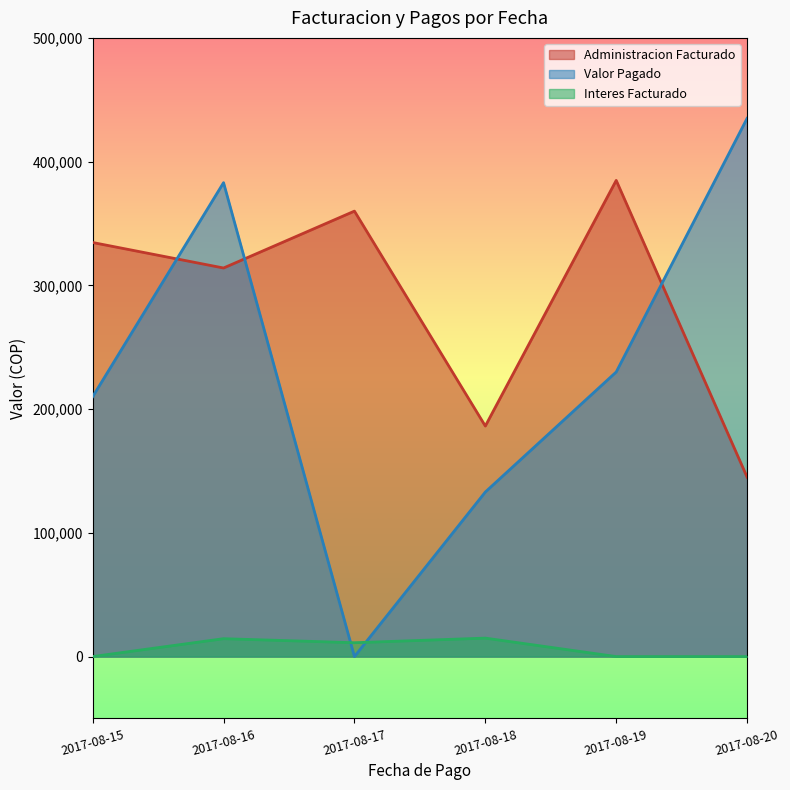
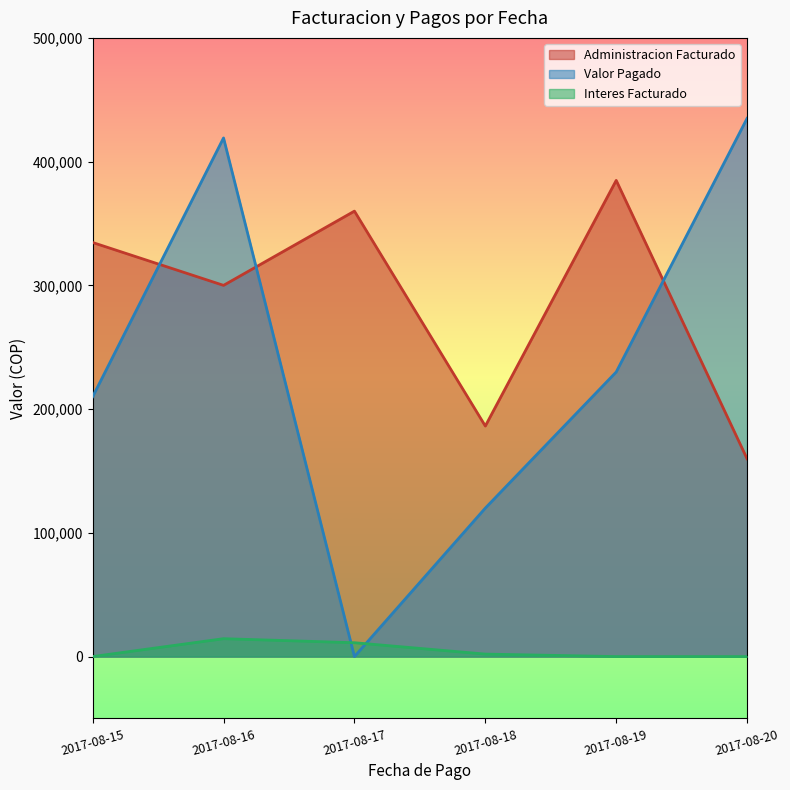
Administracion Facturado, 2017-08-16: 314,000 -> 300,000
Valor Pagado, 2017-08-16: 383,000 -> 419,000
Valor Pagado, 2017-08-18: 133,000 -> 120,000
Interes Facturado, 2017-08-18: 15,000 -> 2,000
Administracion Facturado, 2017-08-20: 145,000 -> 160,000
